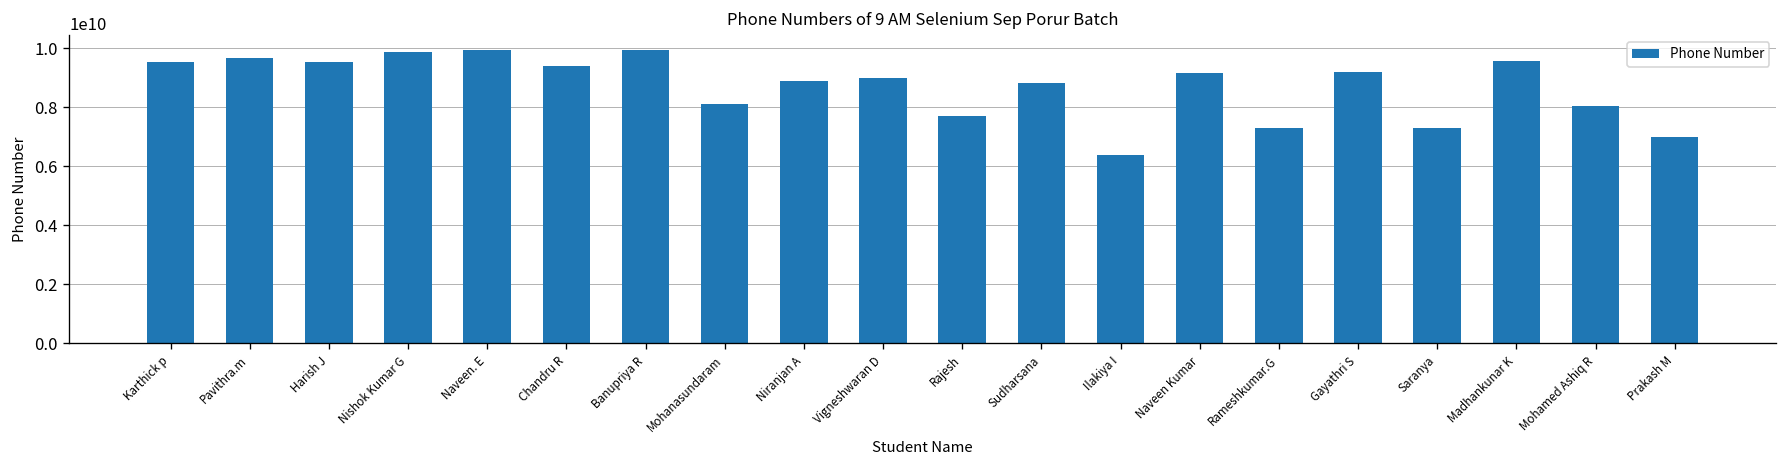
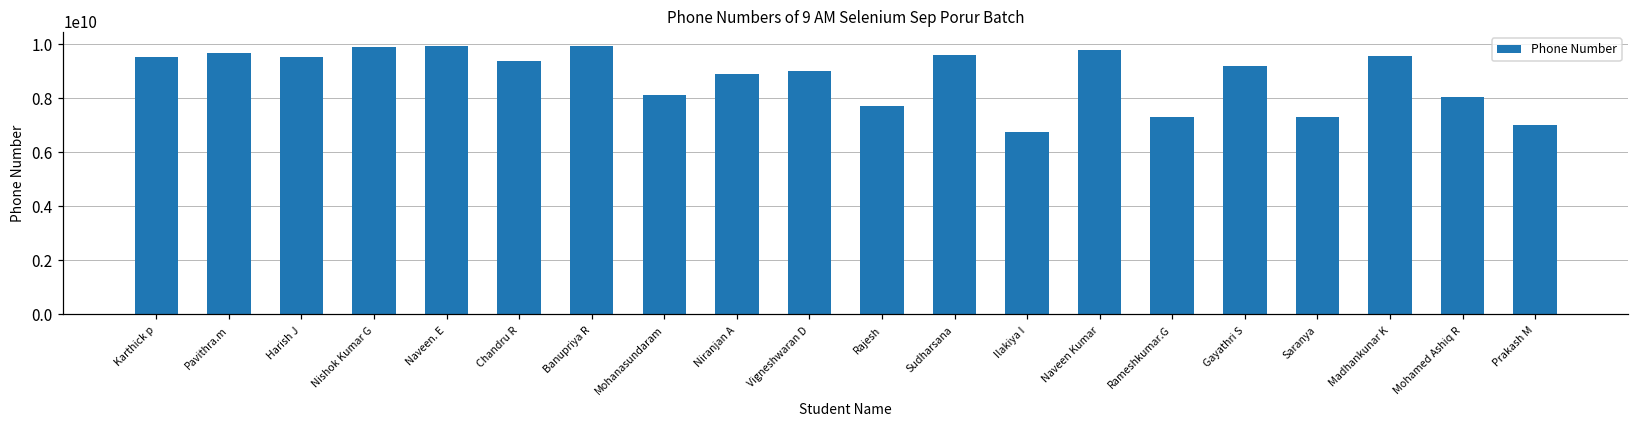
Sudharsana: 8800000000 -> 9600000000
Ilakiya I: 6400000000 -> 6700000000
Naveen Kumar: 9200000000 -> 9800000000
